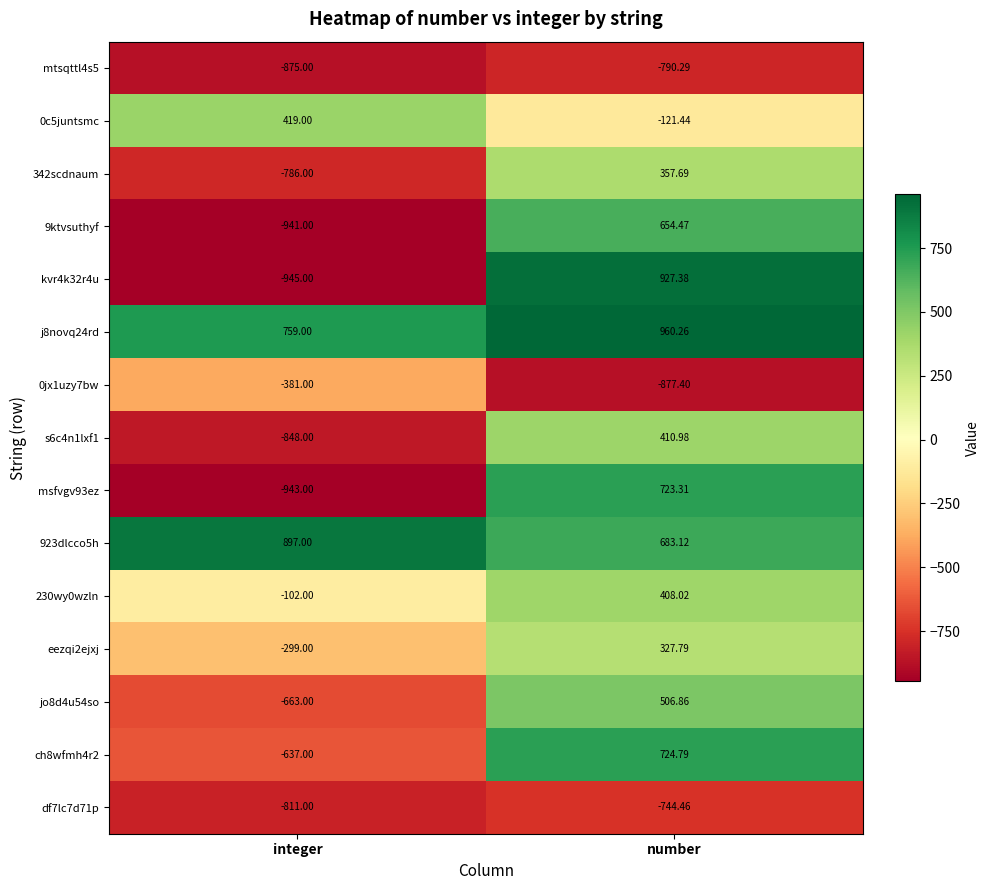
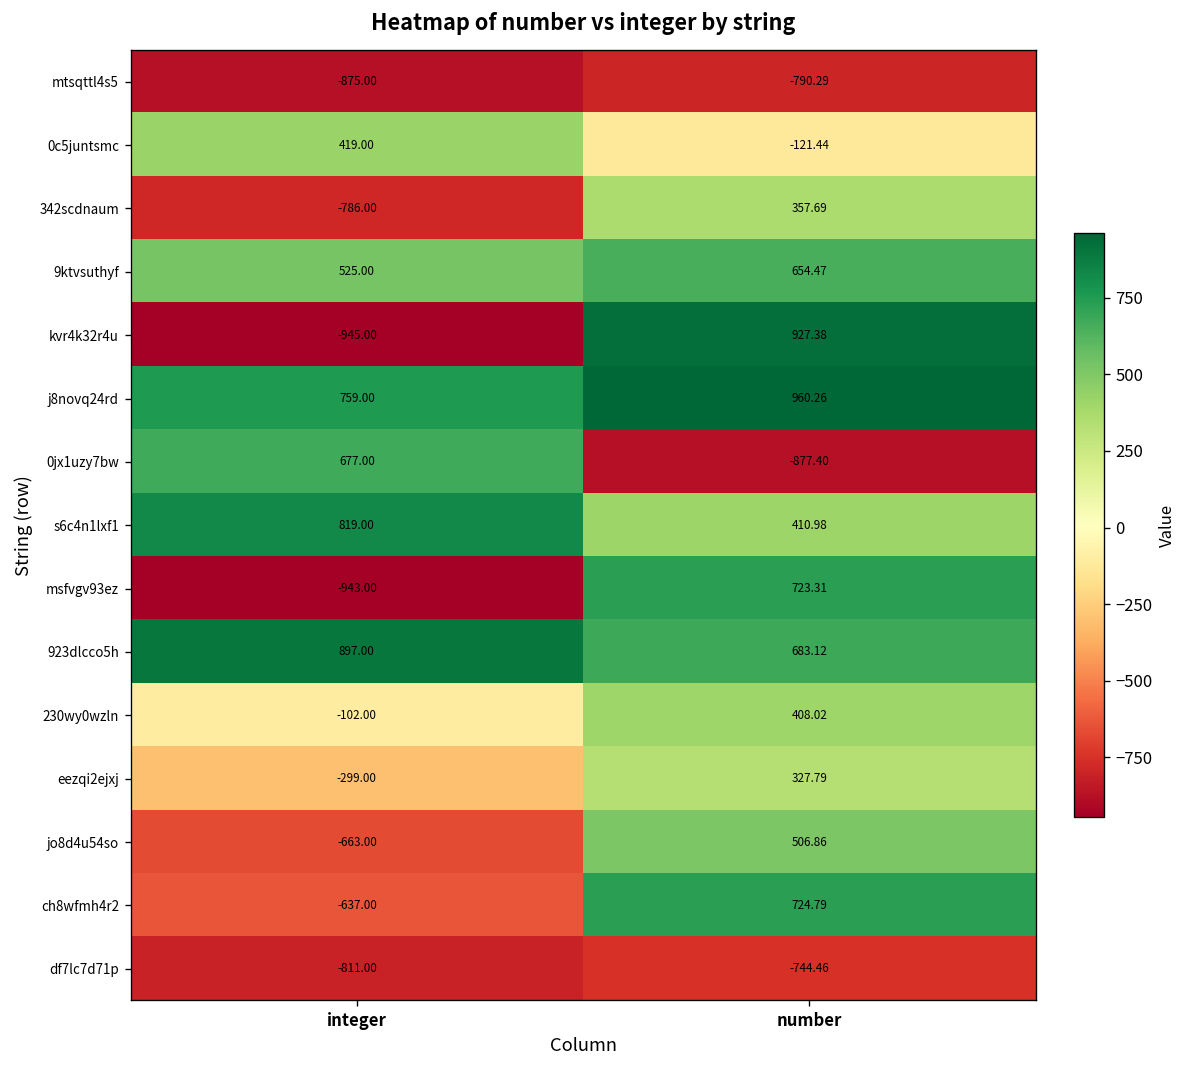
9ktvsuthyf, integer: -941.00 -> 525.00
0jx1uzy7bw, integer: -381.00 -> 677.00
s6c4n1lxf1, integer: -848.00 -> 819.00
